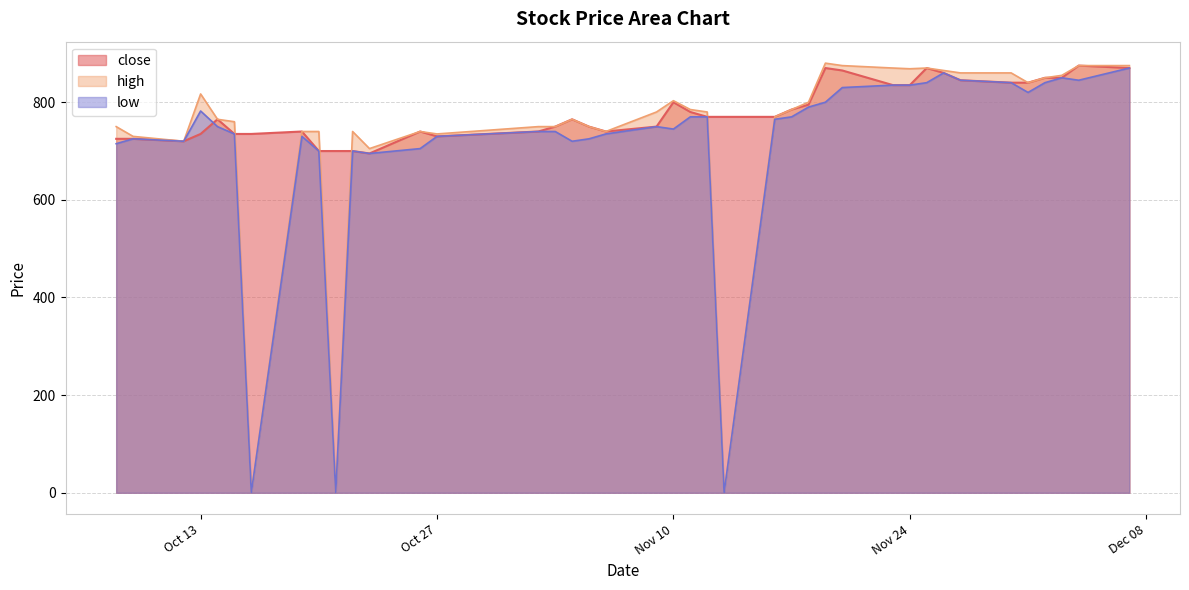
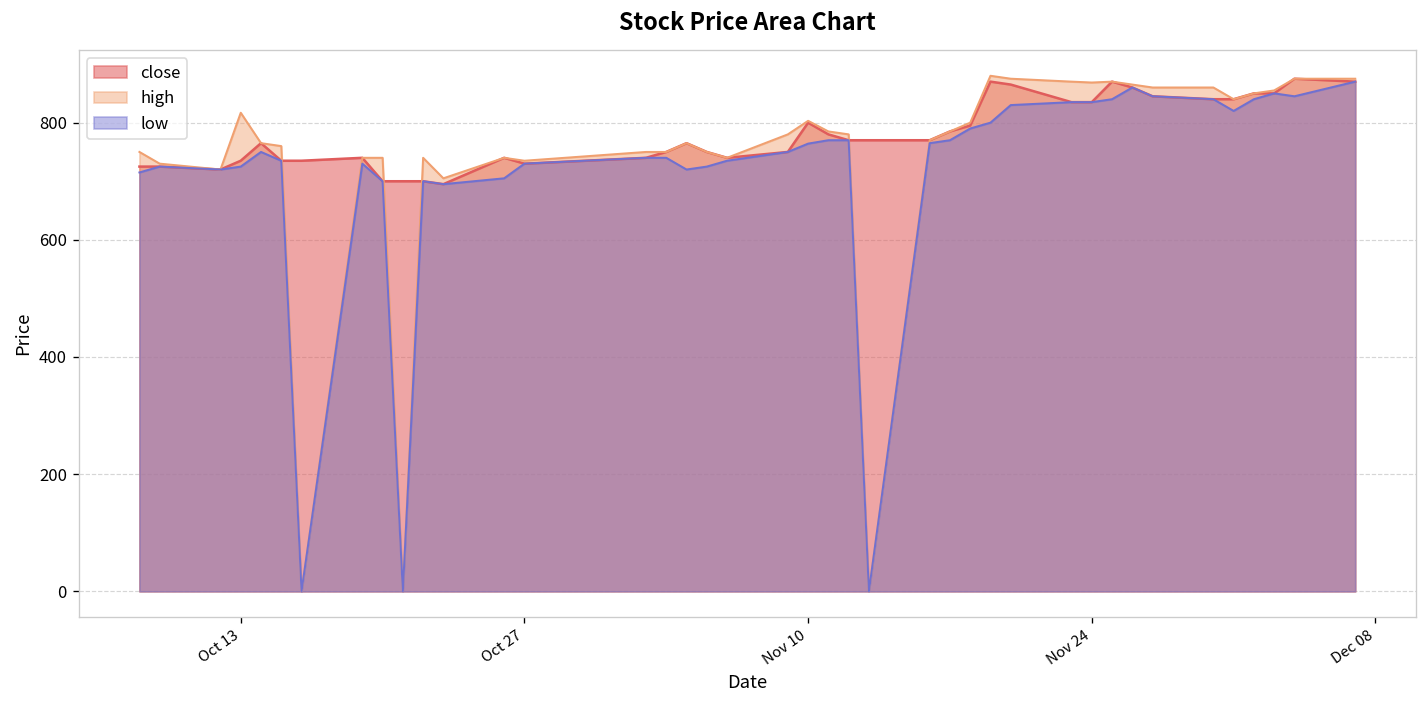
low, Oct 13: 780 -> 730
low, Nov 10: 750 -> 760
